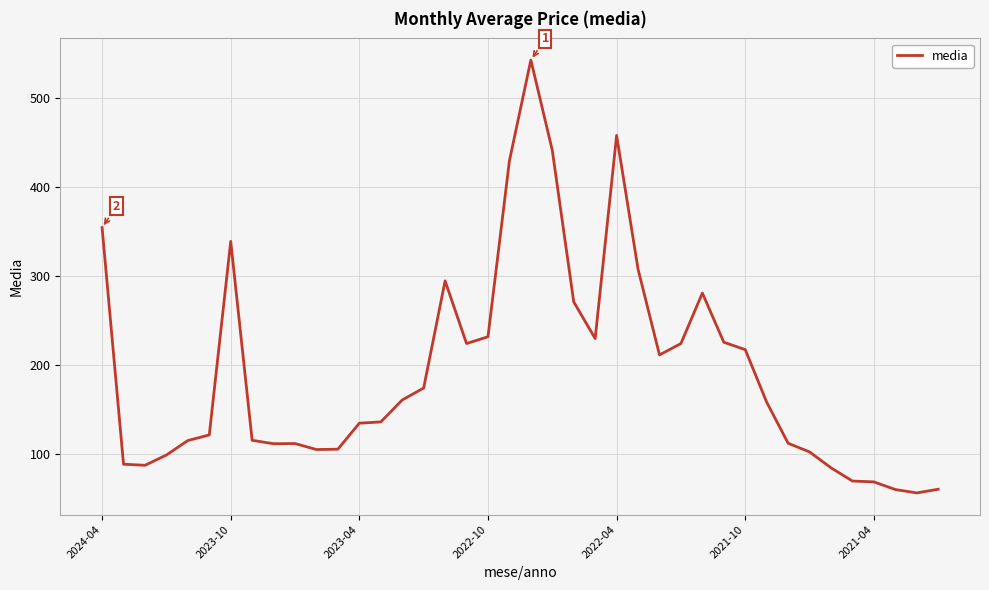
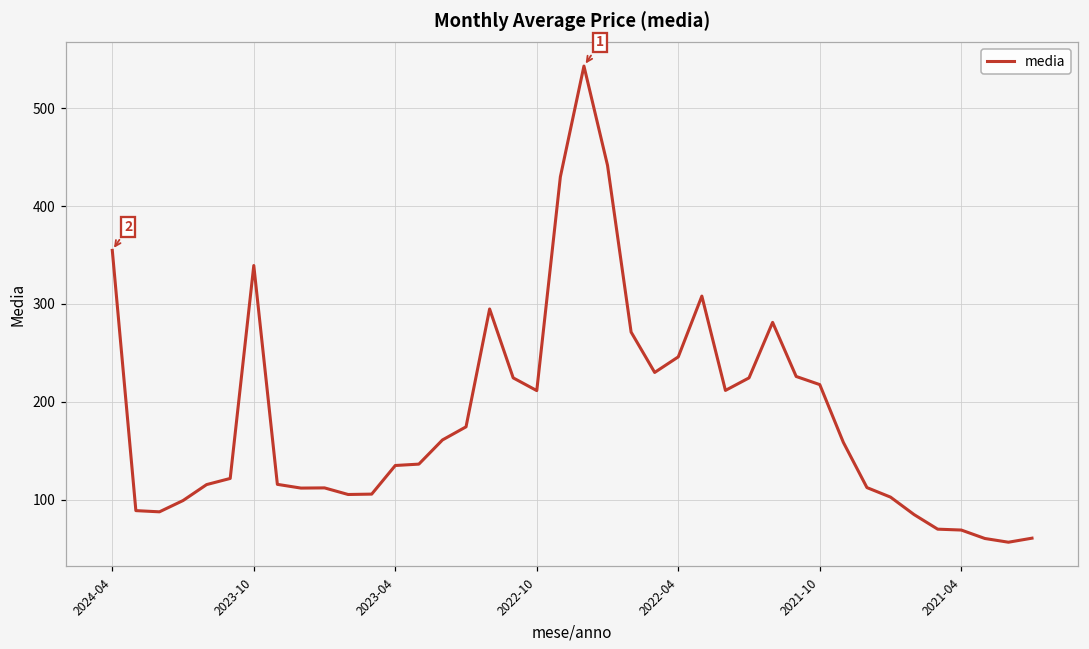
2022-10: 230 -> 210
2022-04: 460 -> 250
